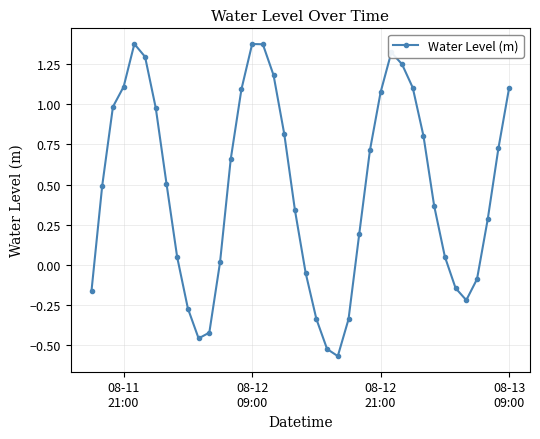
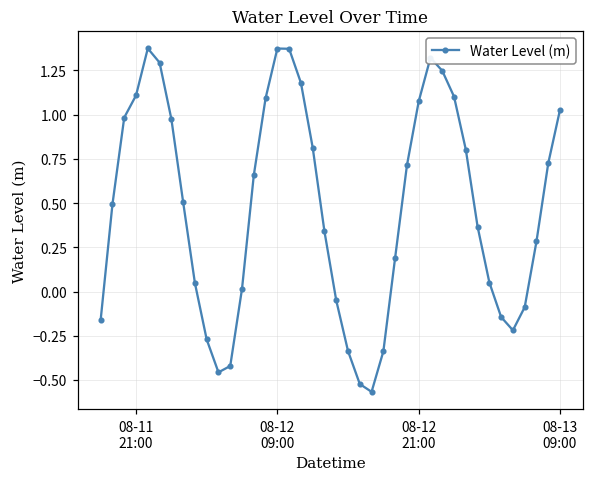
08-13 09:00: 1.10 -> 1.03
